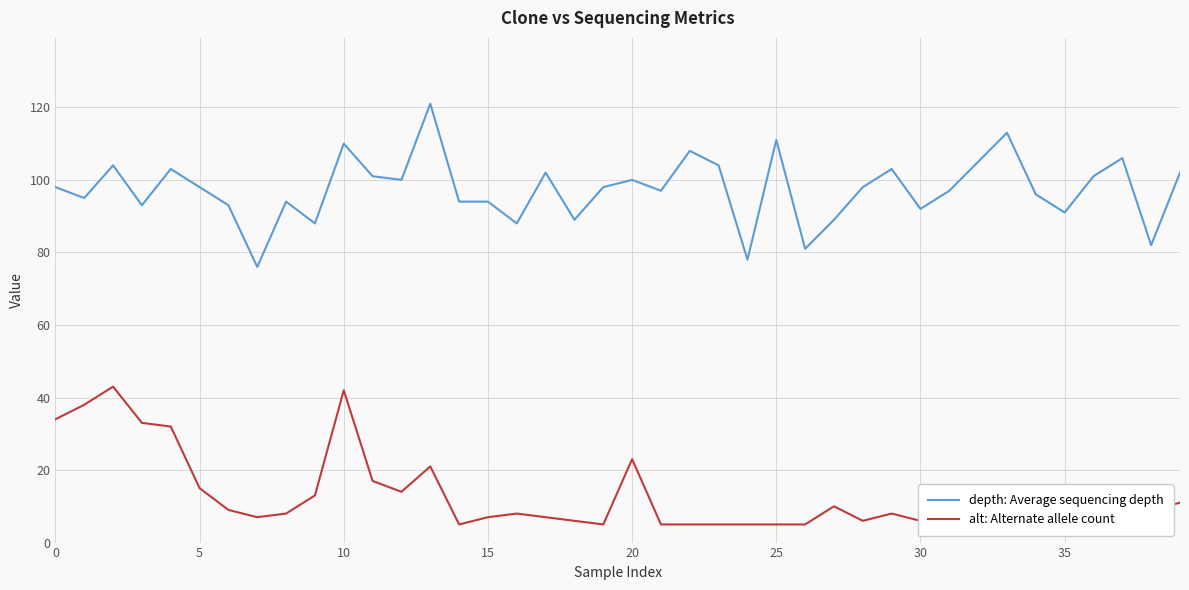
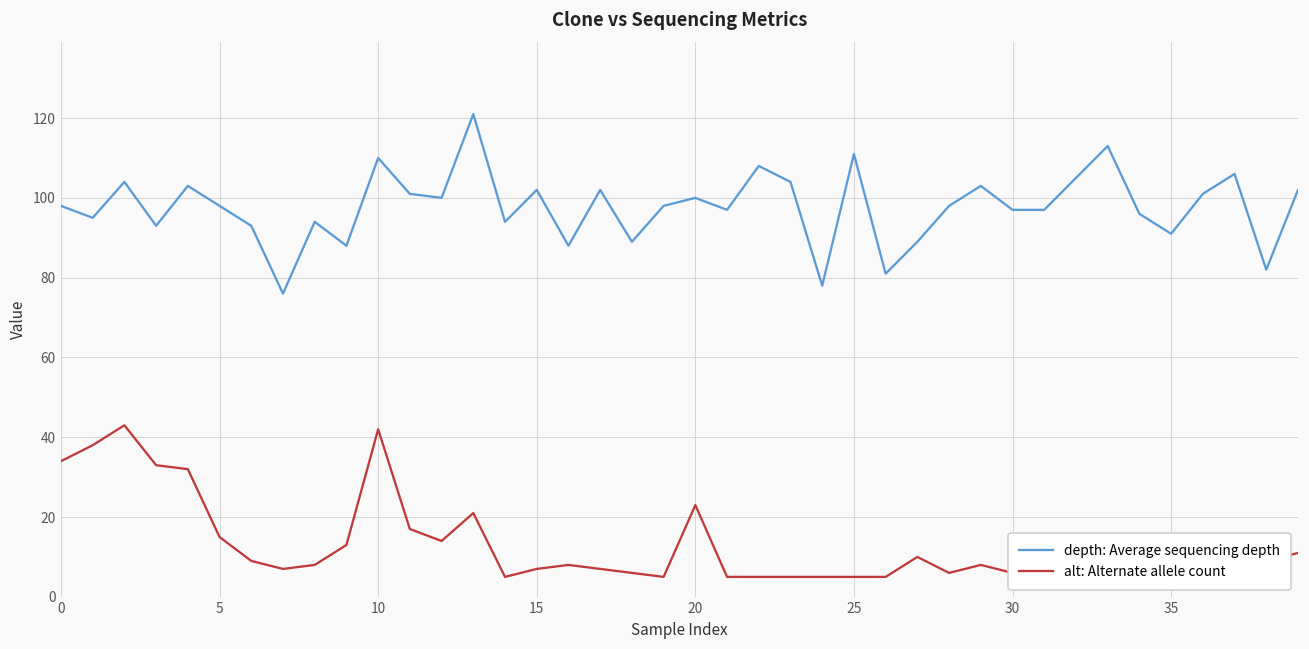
depth: Average sequencing depth, 15: 94 -> 102
depth: Average sequencing depth, 30: 92 -> 97
